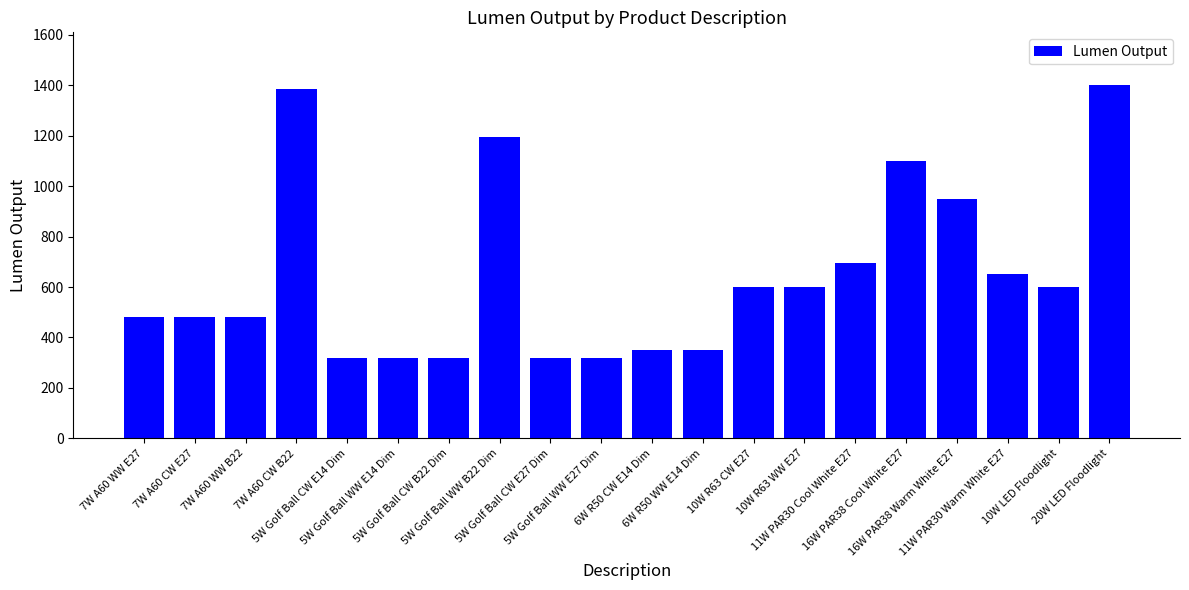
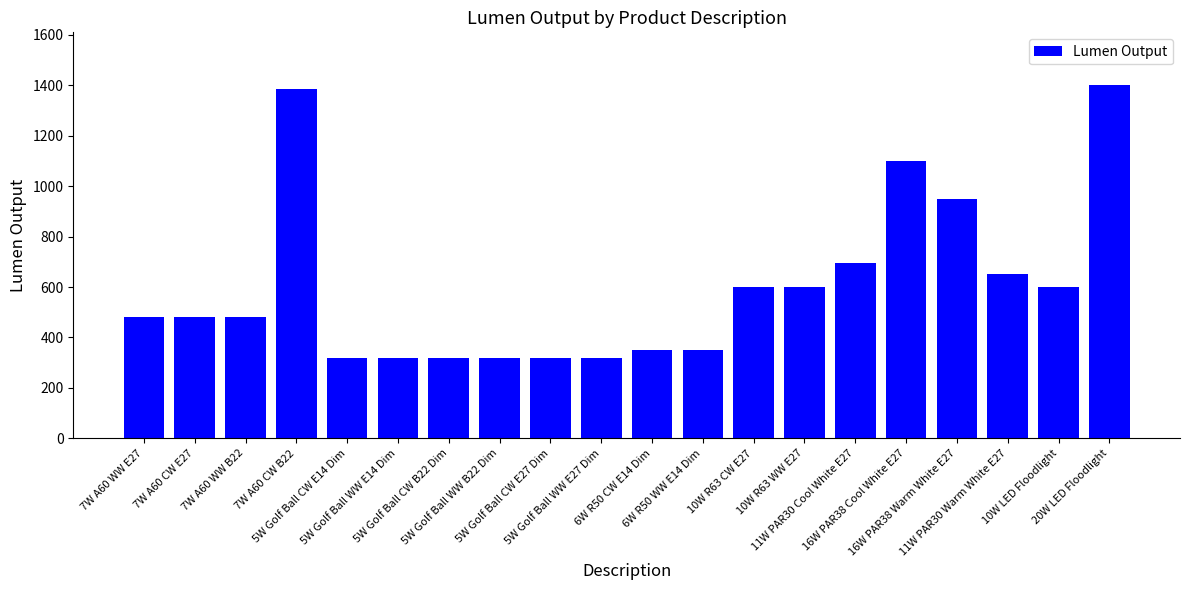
5W Golf Ball WW B22 Dim: 1200 -> 320
